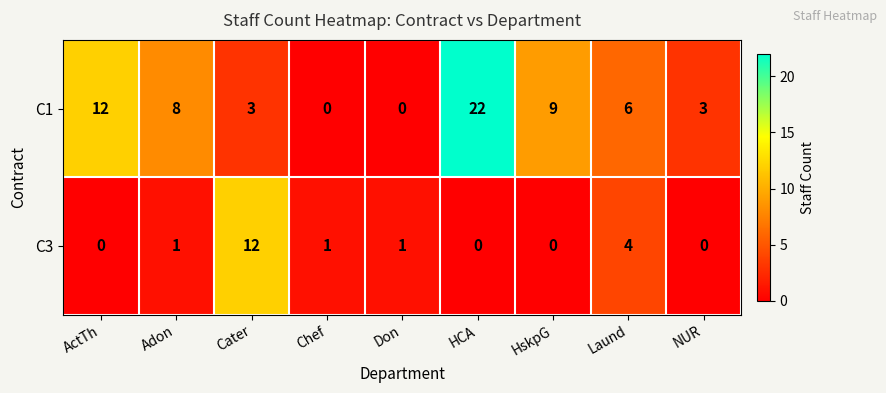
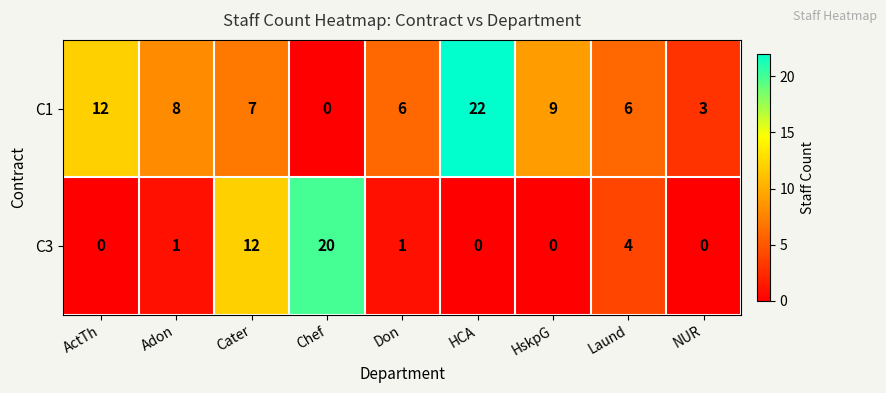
C1, Cater: 3 -> 7
C1, Don: 0 -> 6
C3, Chef: 1 -> 20
